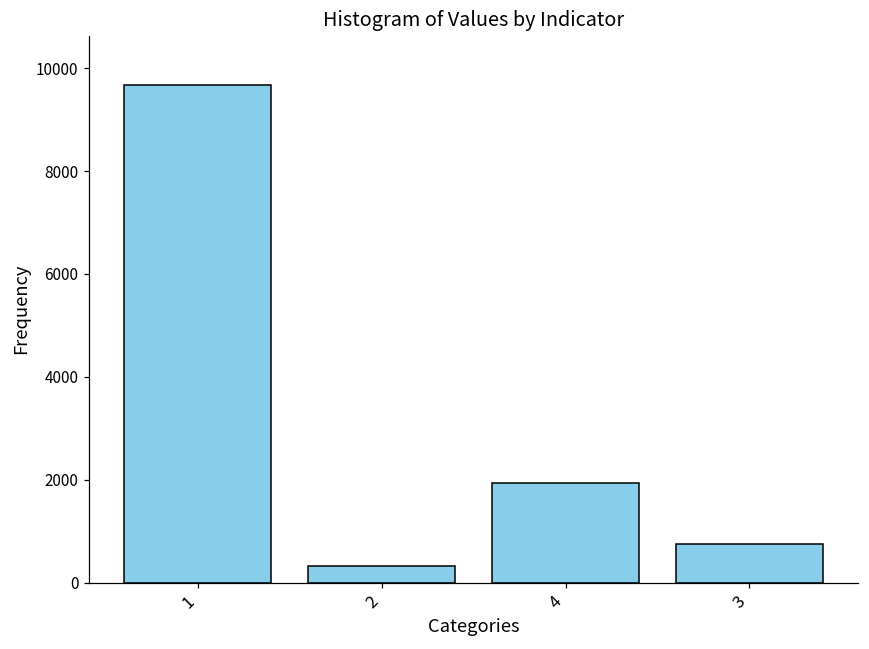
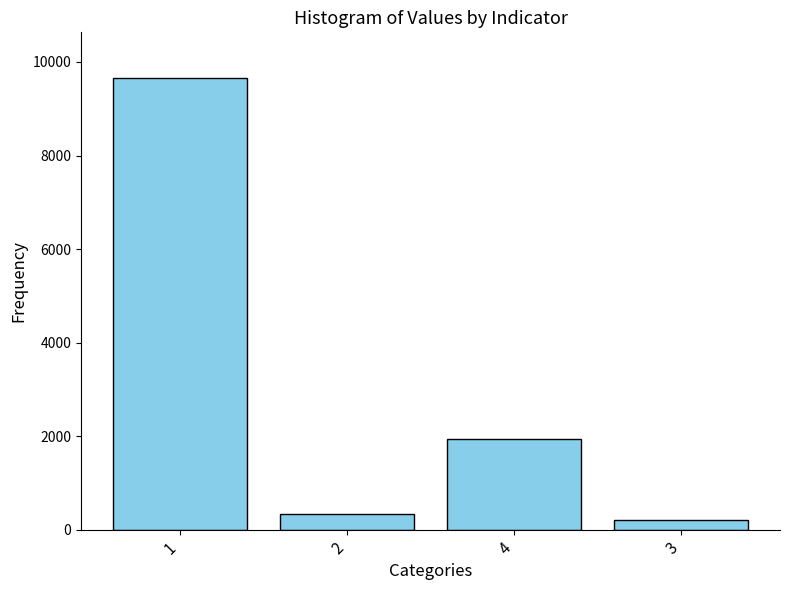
3: 800 -> 200
